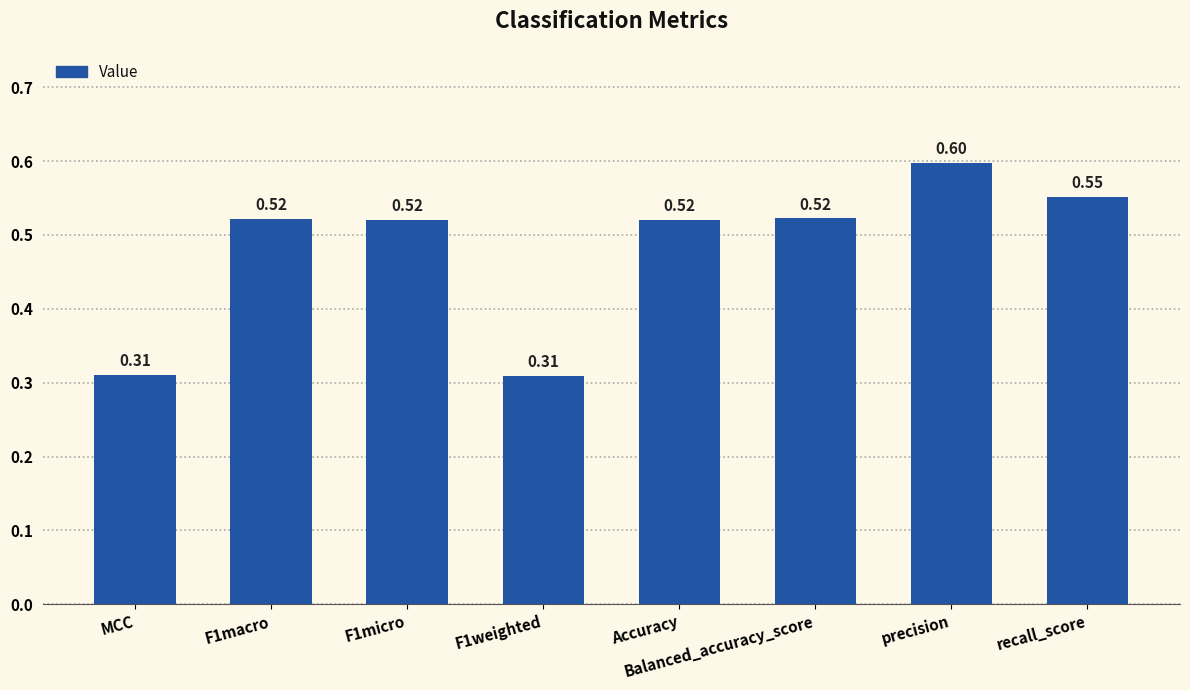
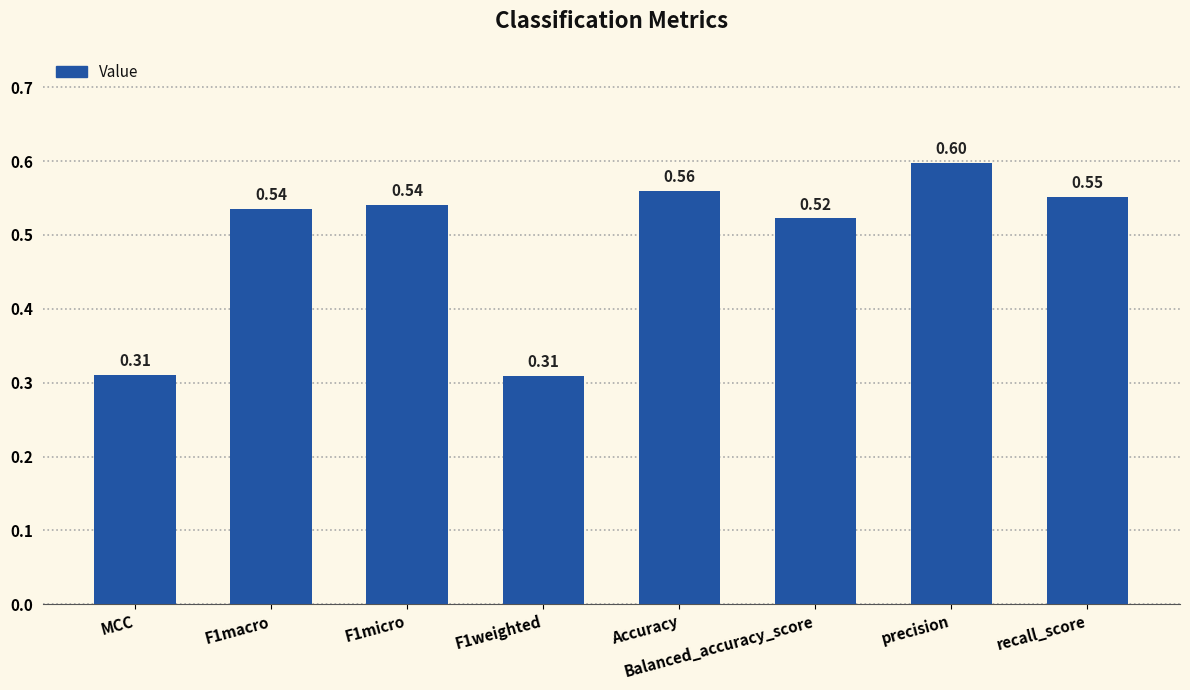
F1macro: 0.52 -> 0.54
F1micro: 0.52 -> 0.54
Accuracy: 0.52 -> 0.56
